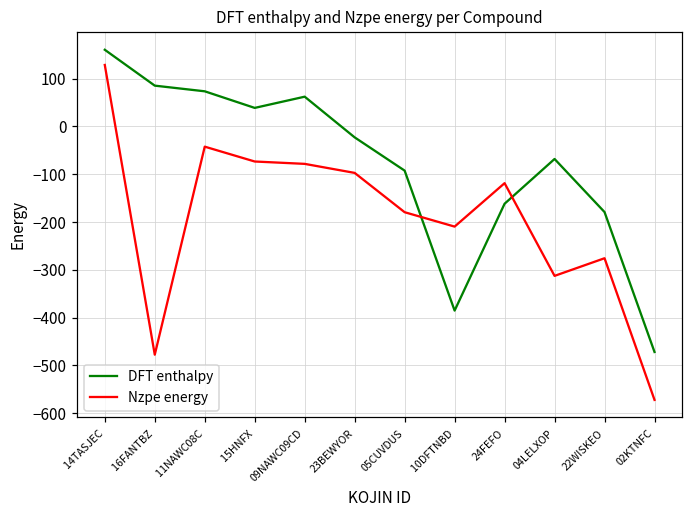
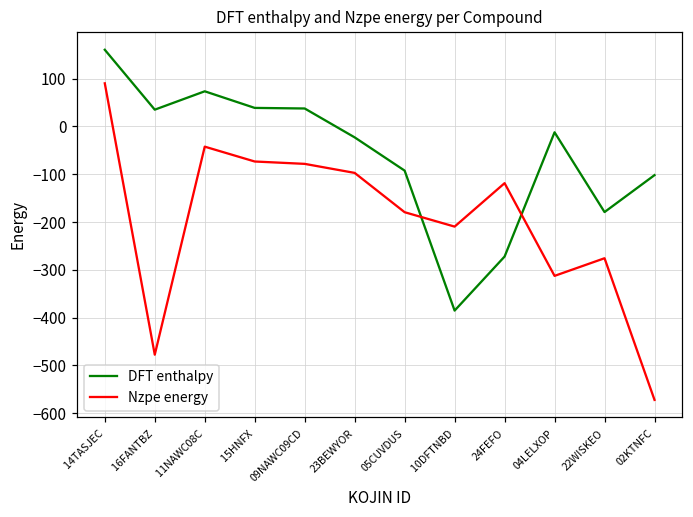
Nzpe energy, 14TASJEC: 130 -> 90
DFT enthalpy, 16FANTBZ: 90 -> 30
DFT enthalpy, 09NAWC09CD: 60 -> 40
DFT enthalpy, 24FEFO: -160 -> -270
DFT enthalpy, 04LELXOP: -70 -> -10
DFT enthalpy, 02KTNFC: -470 -> -100
